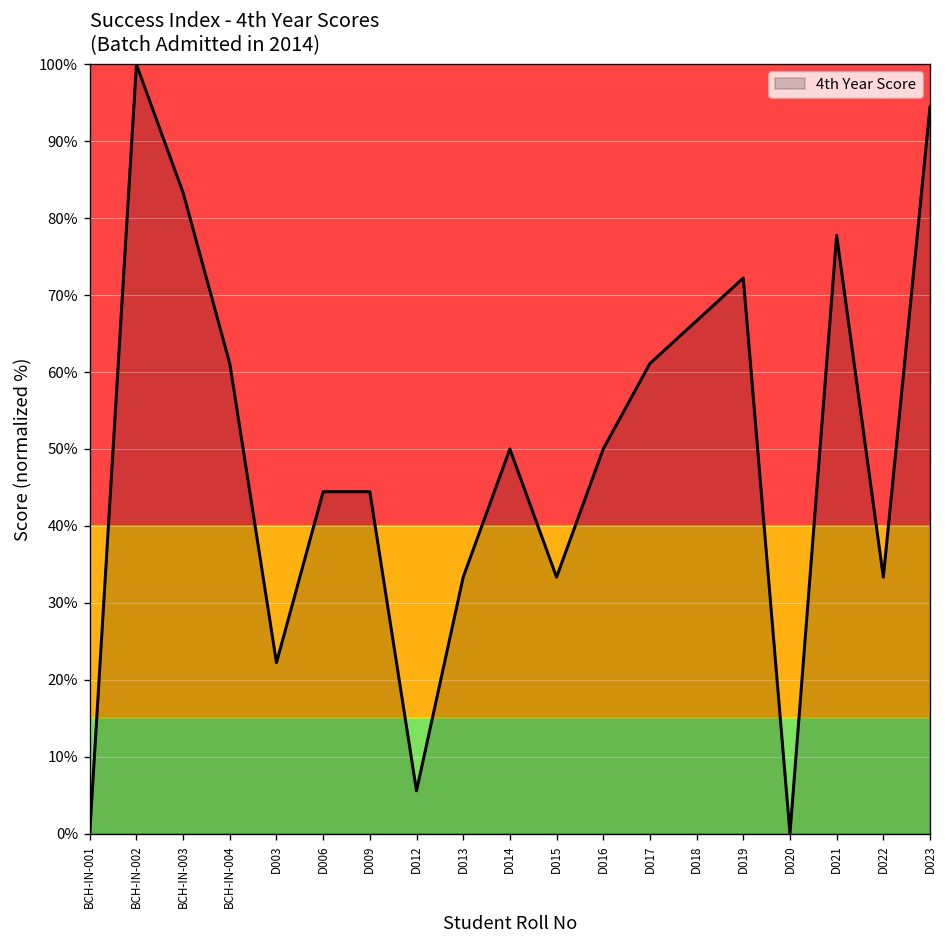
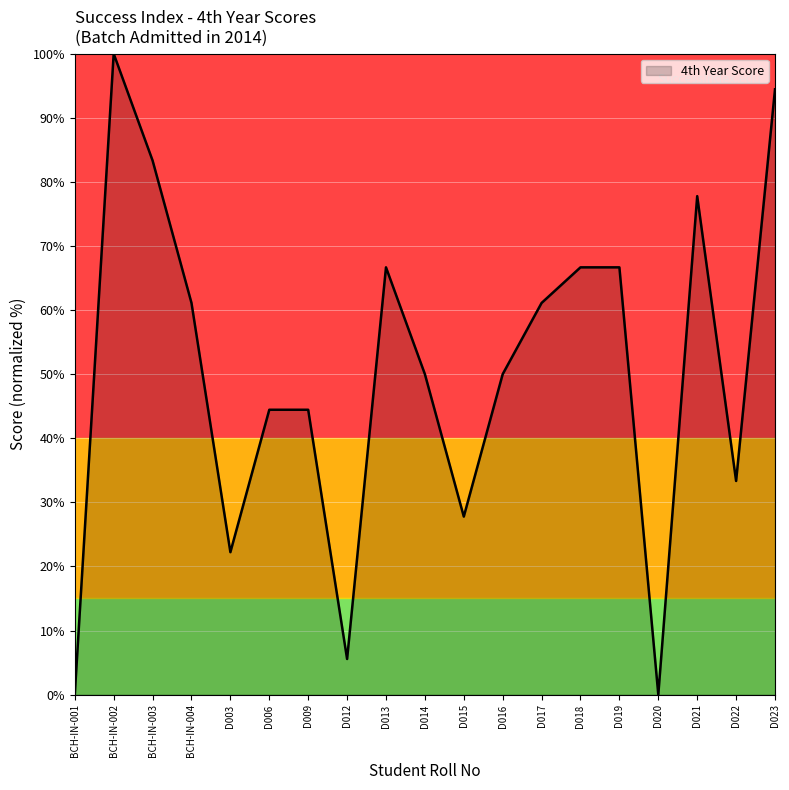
D013: 33% -> 67%
D015: 33% -> 28%
D019: 72% -> 67%
